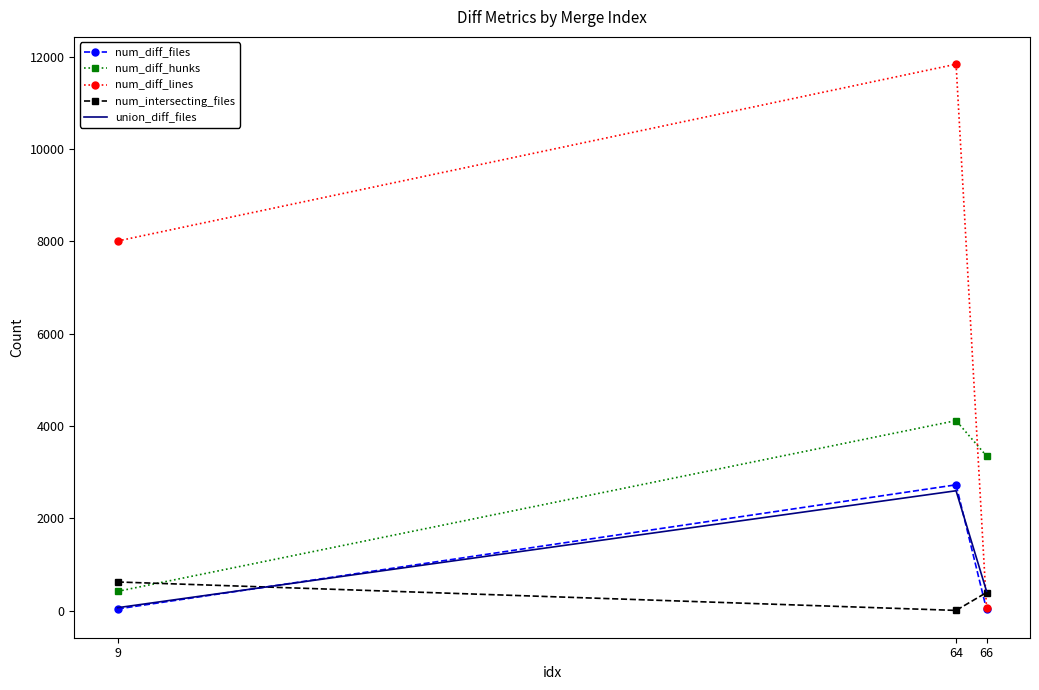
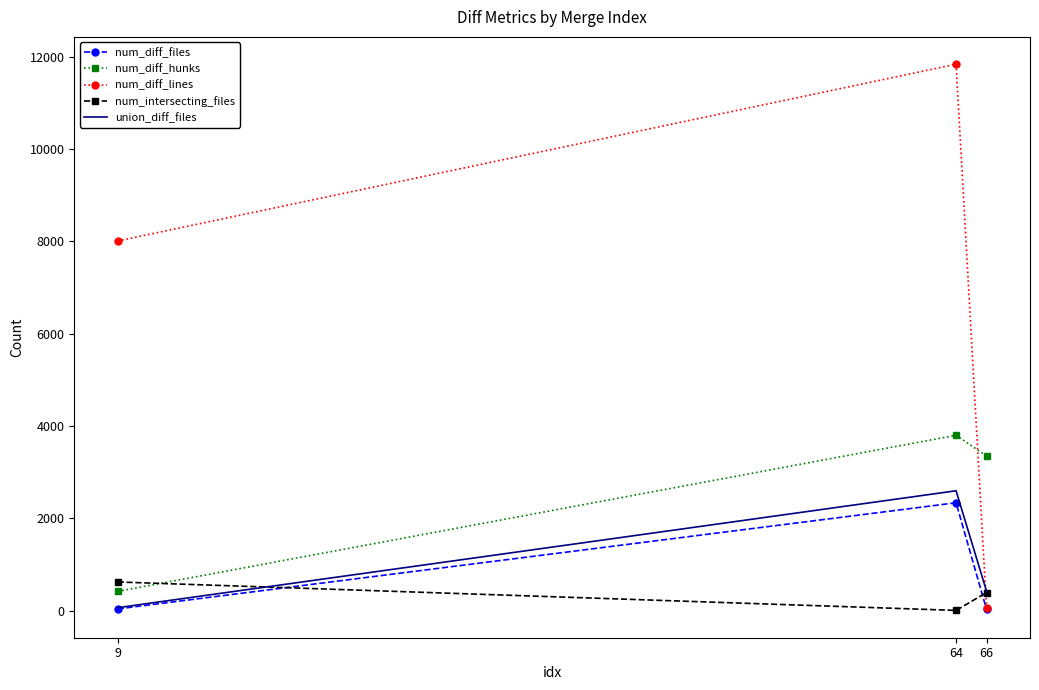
num_diff_files, 64: 2700 -> 2300
num_diff_hunks, 64: 4100 -> 3800
